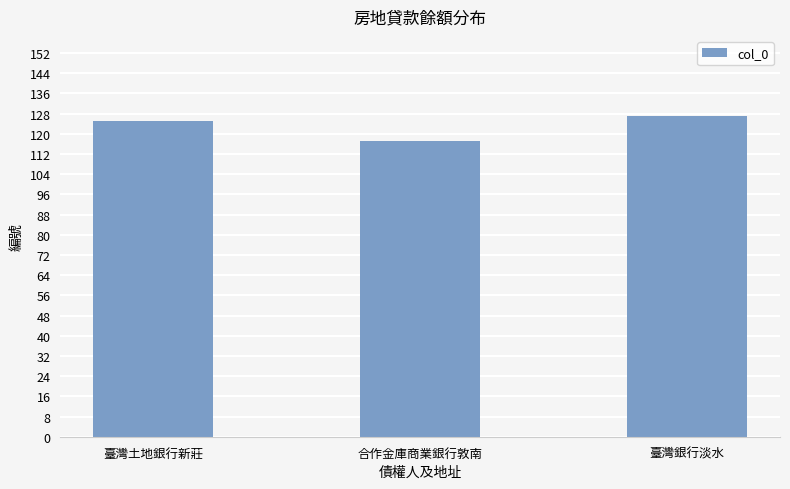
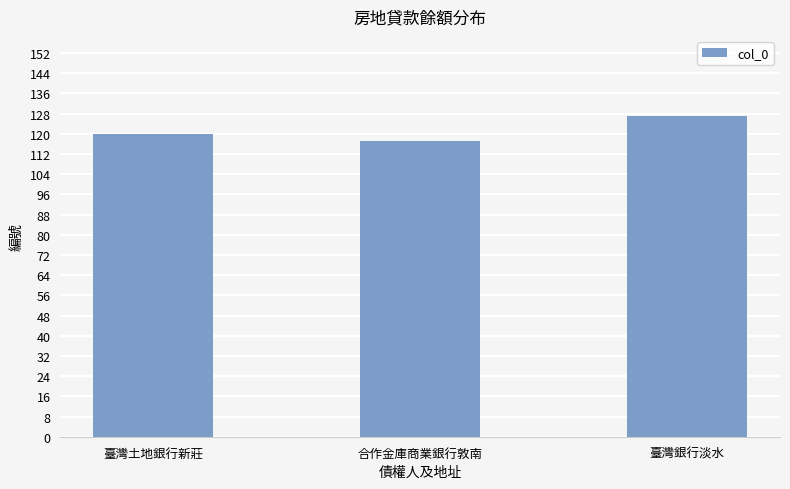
臺灣土地銀行新莊: 125 -> 120
